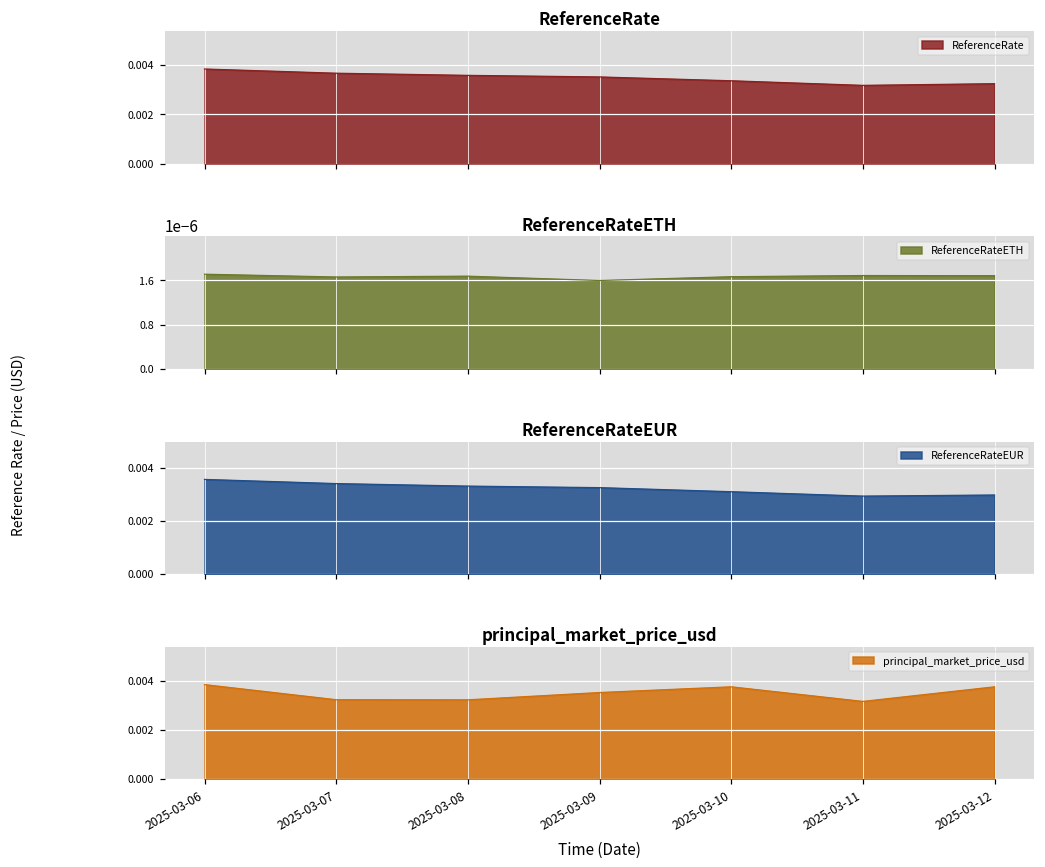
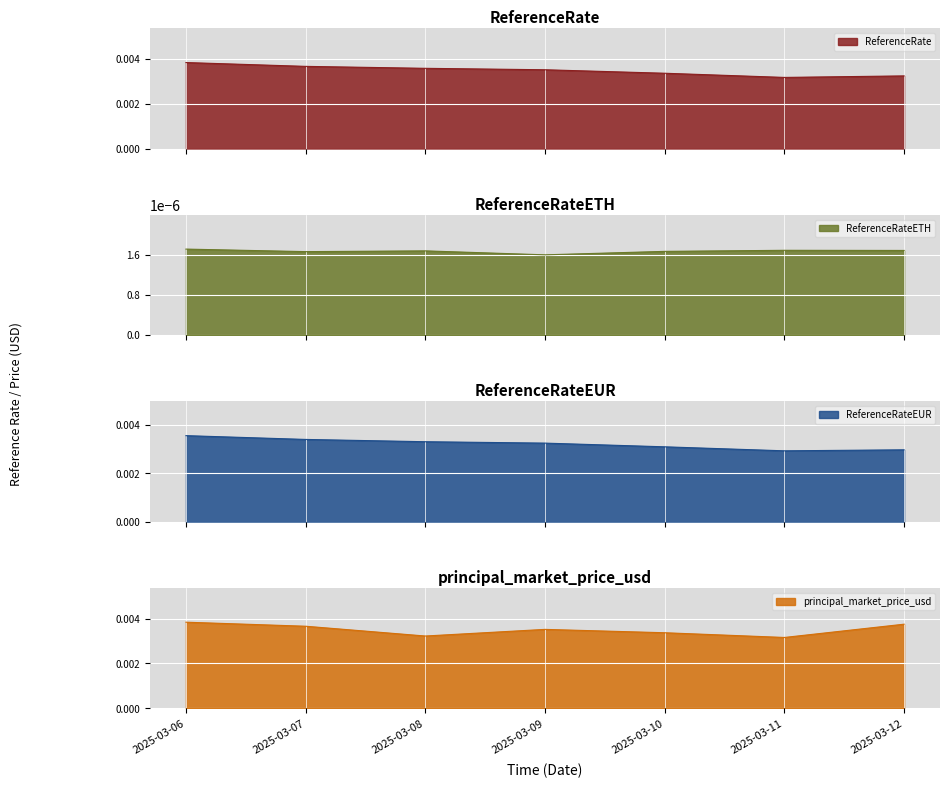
principal_market_price_usd, 2025-03-07: 0.0032 -> 0.0037
principal_market_price_usd, 2025-03-10: 0.0038 -> 0.0034
